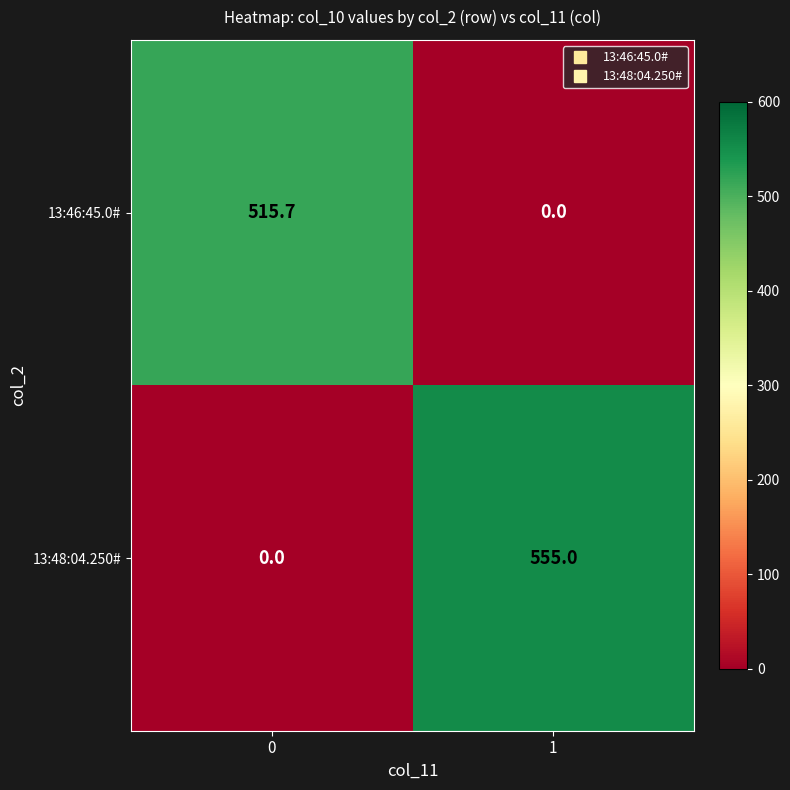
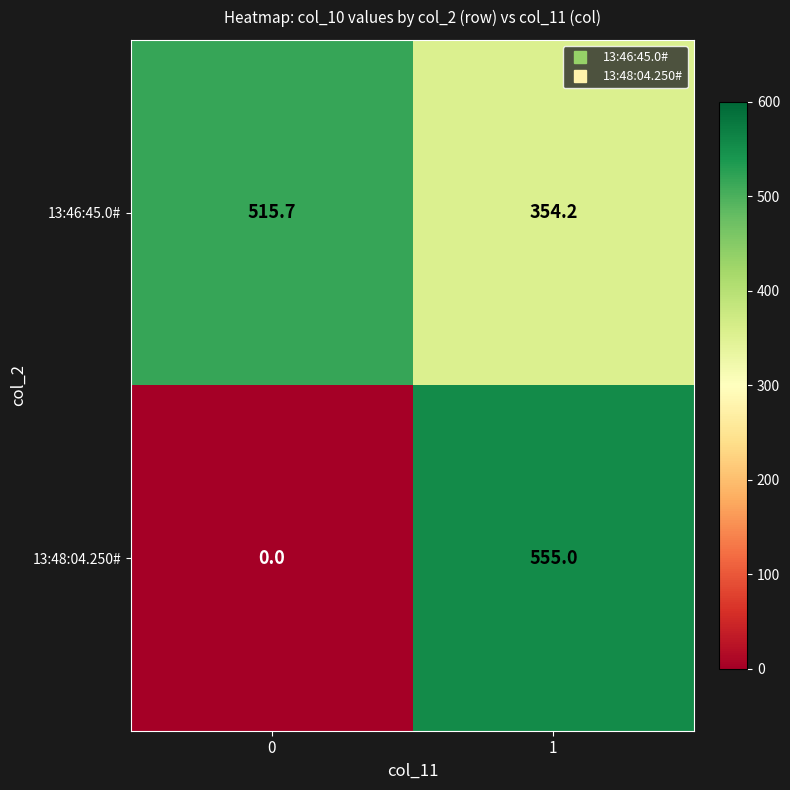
13:46:45.0#, 1: 0.0 -> 354.2
